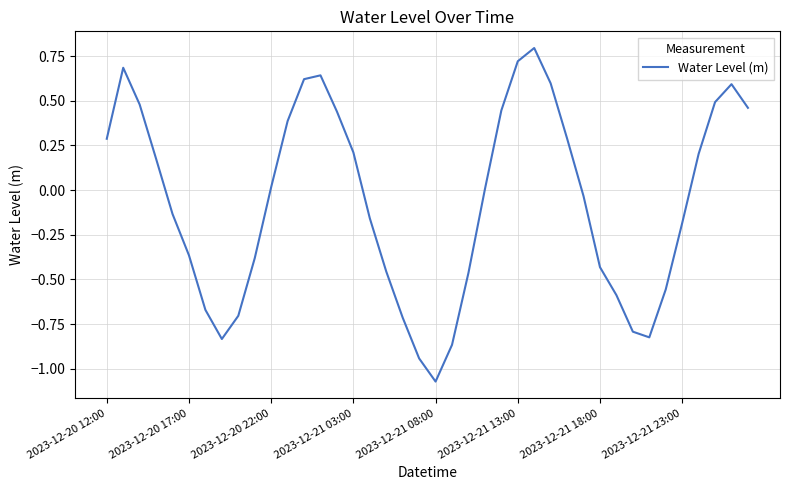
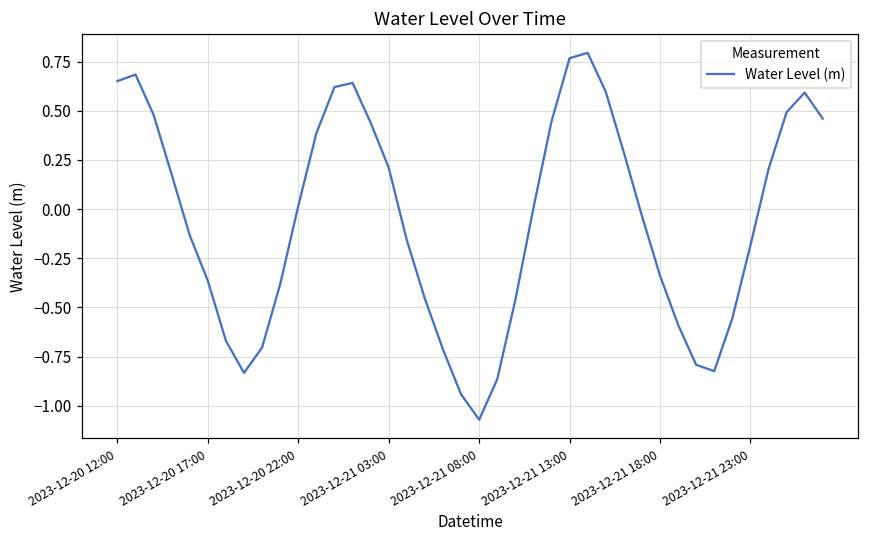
2023-12-20 12:00: 0.29 -> 0.65
2023-12-21 13:00: 0.72 -> 0.77
2023-12-21 18:00: -0.43 -> -0.34
